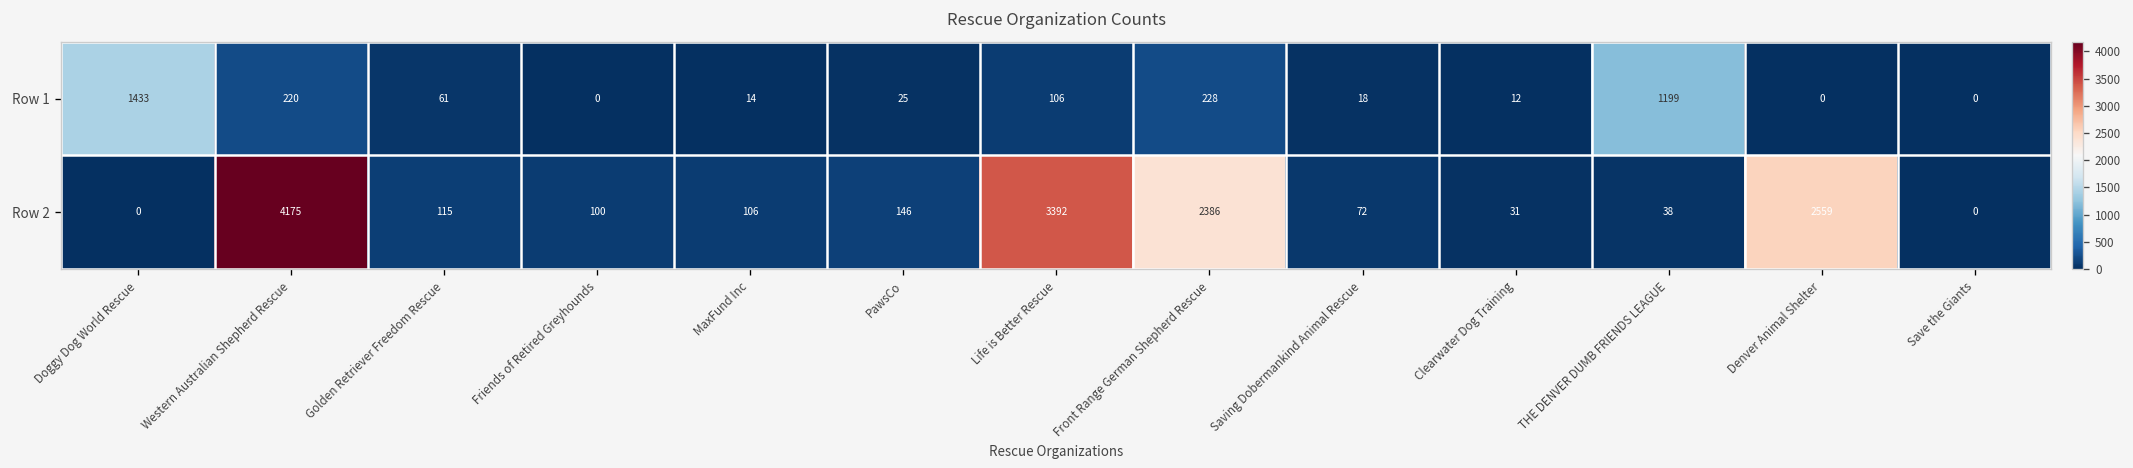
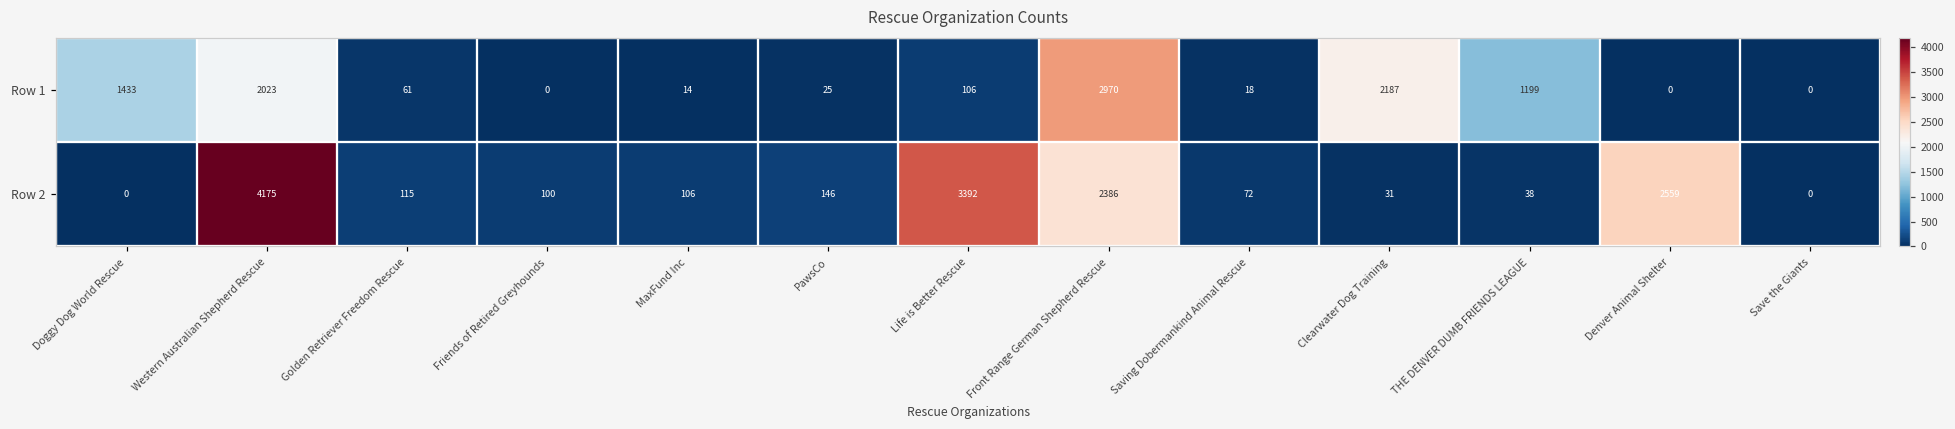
Row 1, Western Australian Shepherd Rescue: 220 -> 2023
Row 1, Front Range German Shepherd Rescue: 228 -> 2970
Row 1, Clearwater Dog Training: 12 -> 2187
